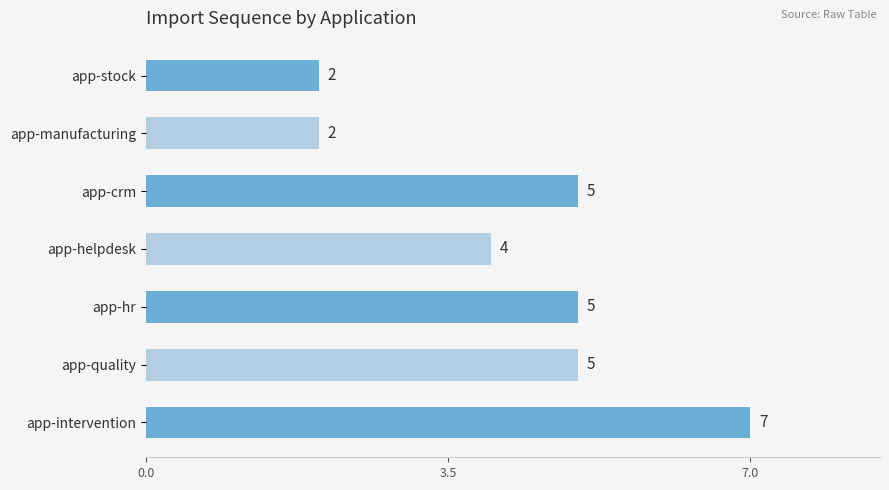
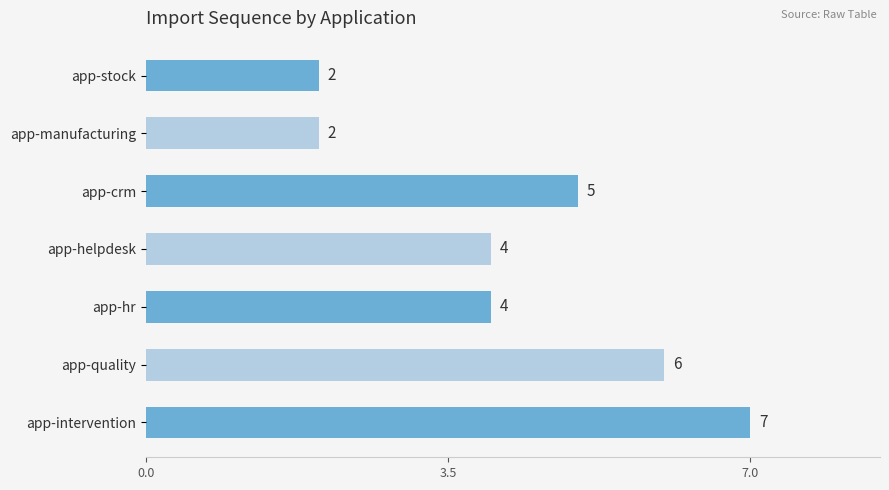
app-hr: 5 -> 4
app-quality: 5 -> 6
